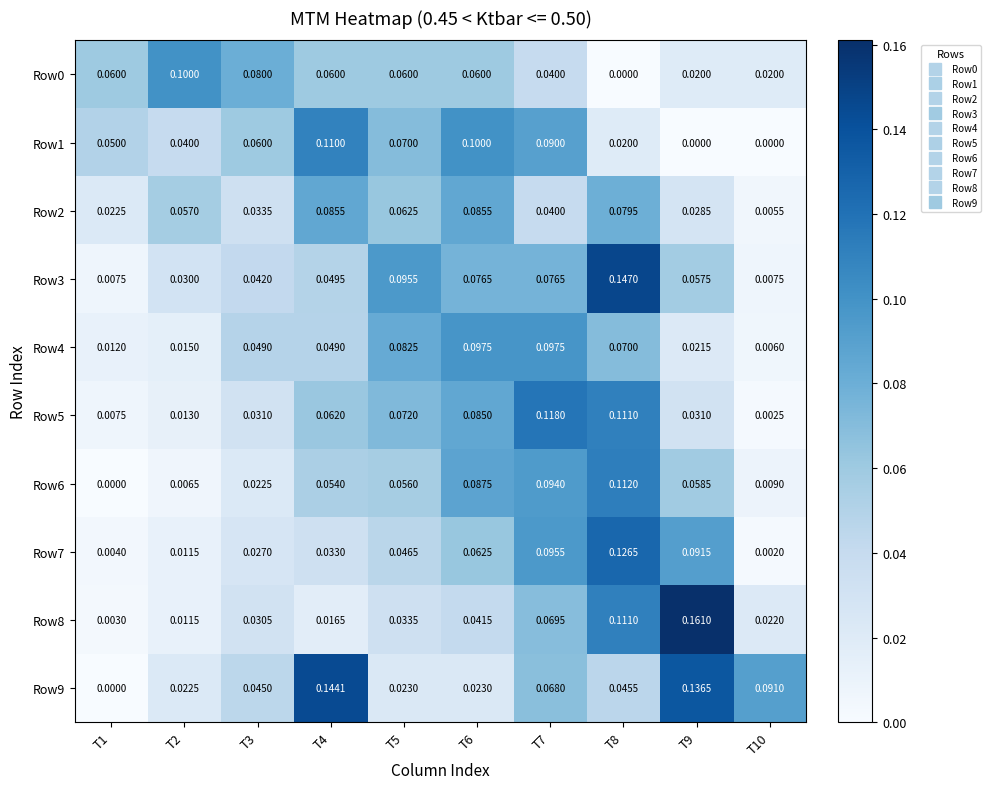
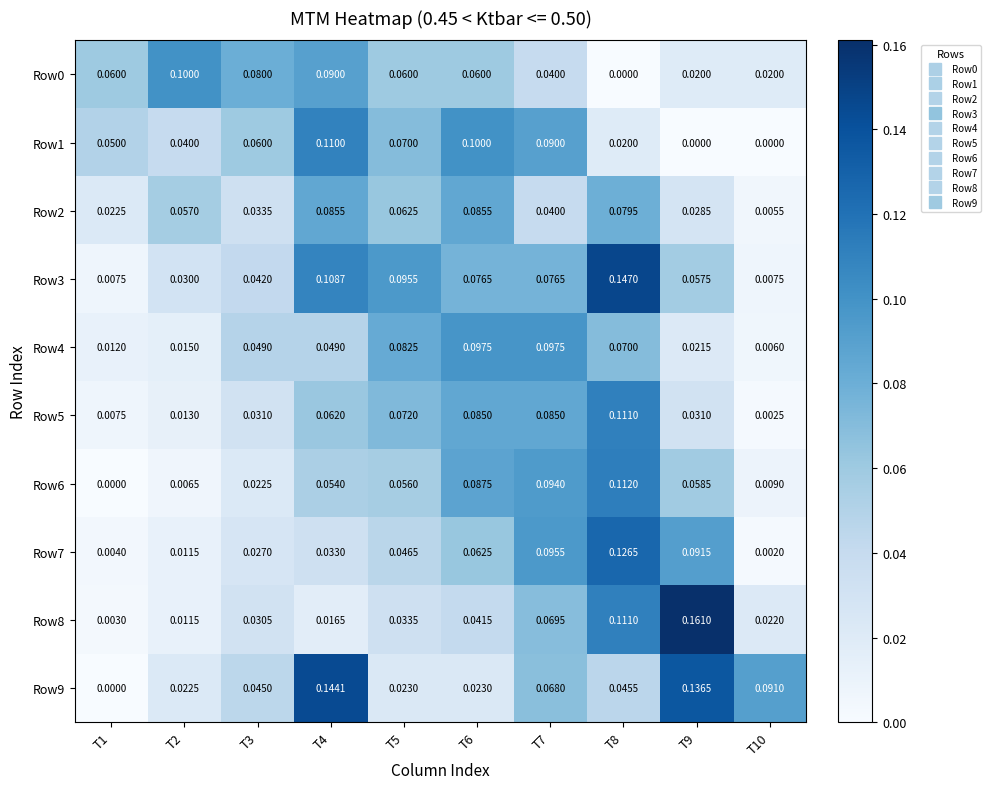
Row0, T4: 0.0600 -> 0.0900
Row3, T4: 0.0495 -> 0.1087
Row5, T7: 0.1180 -> 0.0850
